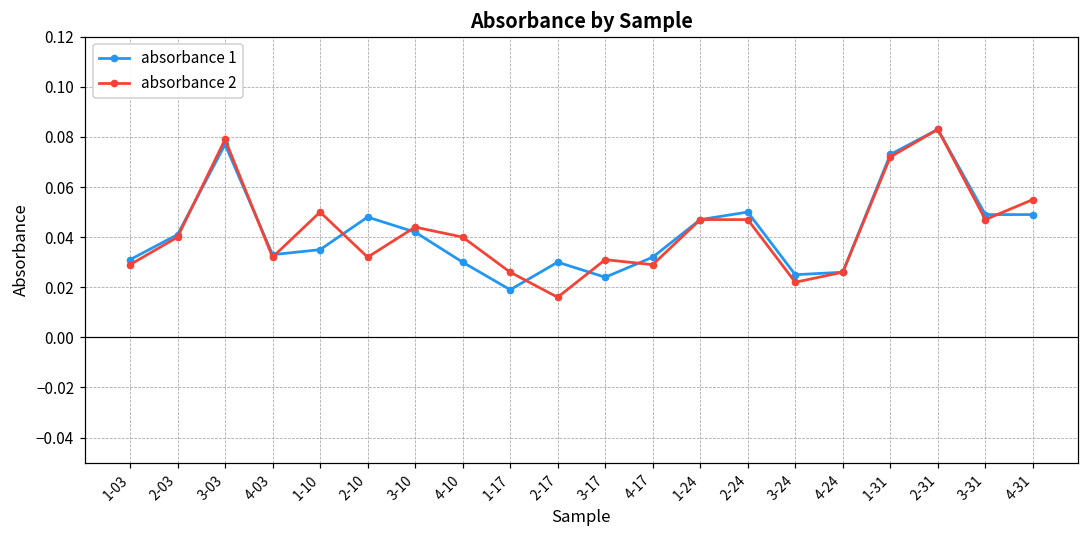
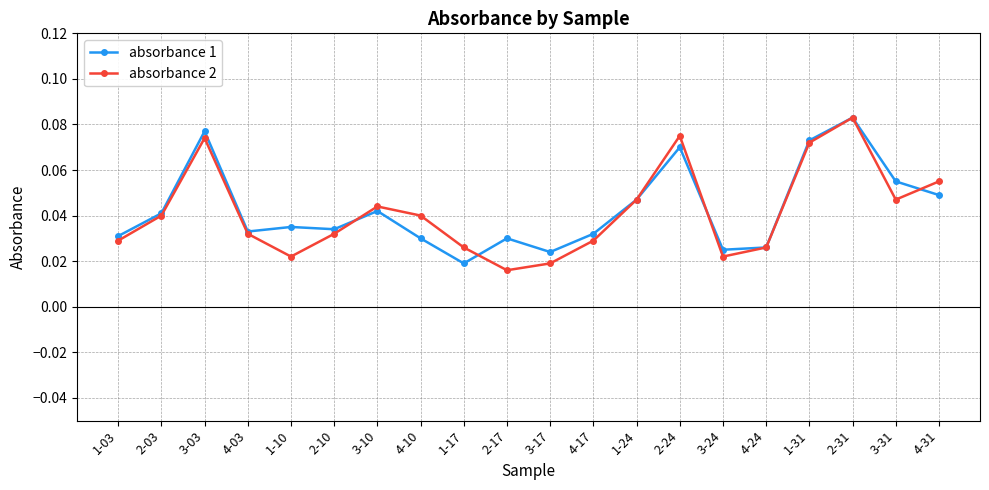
absorbance 2, 3-03: 0.079 -> 0.074
absorbance 2, 1-10: 0.050 -> 0.022
absorbance 1, 2-10: 0.048 -> 0.034
absorbance 2, 3-17: 0.031 -> 0.019
absorbance 1, 2-24: 0.05 -> 0.07
absorbance 2, 2-24: 0.047 -> 0.075
absorbance 1, 3-31: 0.049 -> 0.055
